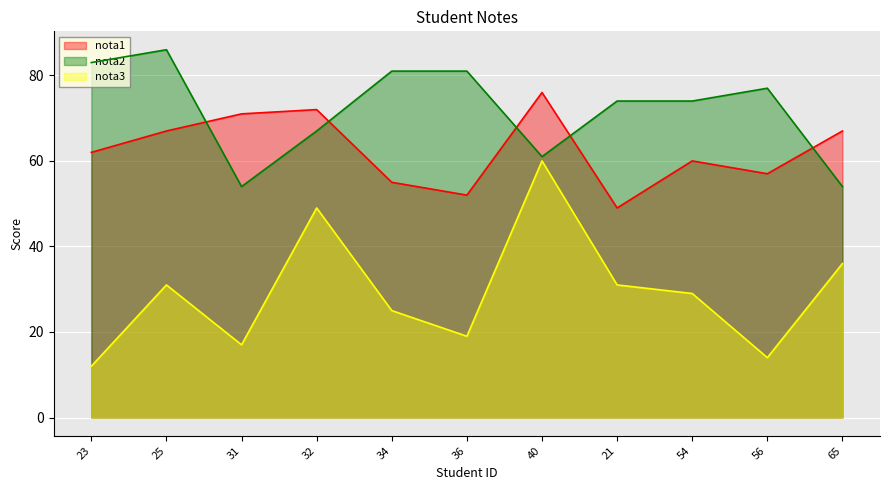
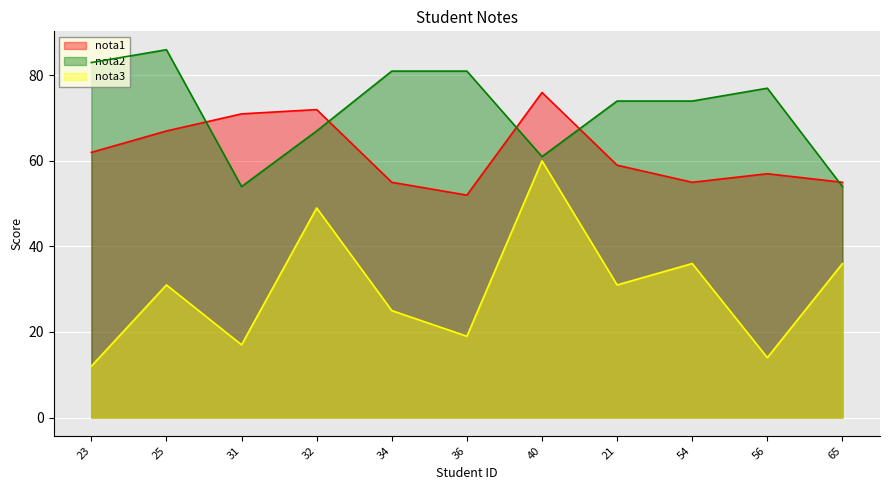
nota1, 21: 49 -> 59
nota1, 54: 60 -> 55
nota3, 54: 29 -> 36
nota1, 65: 67 -> 55
